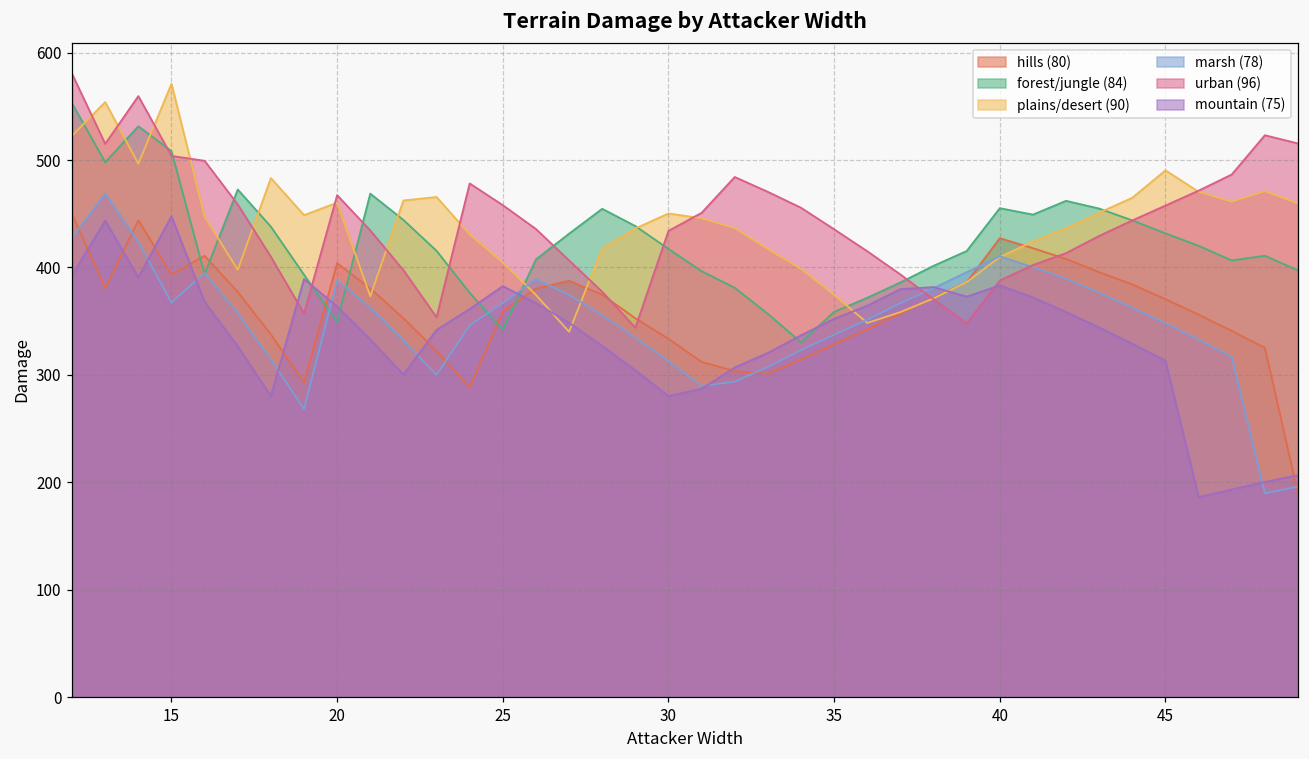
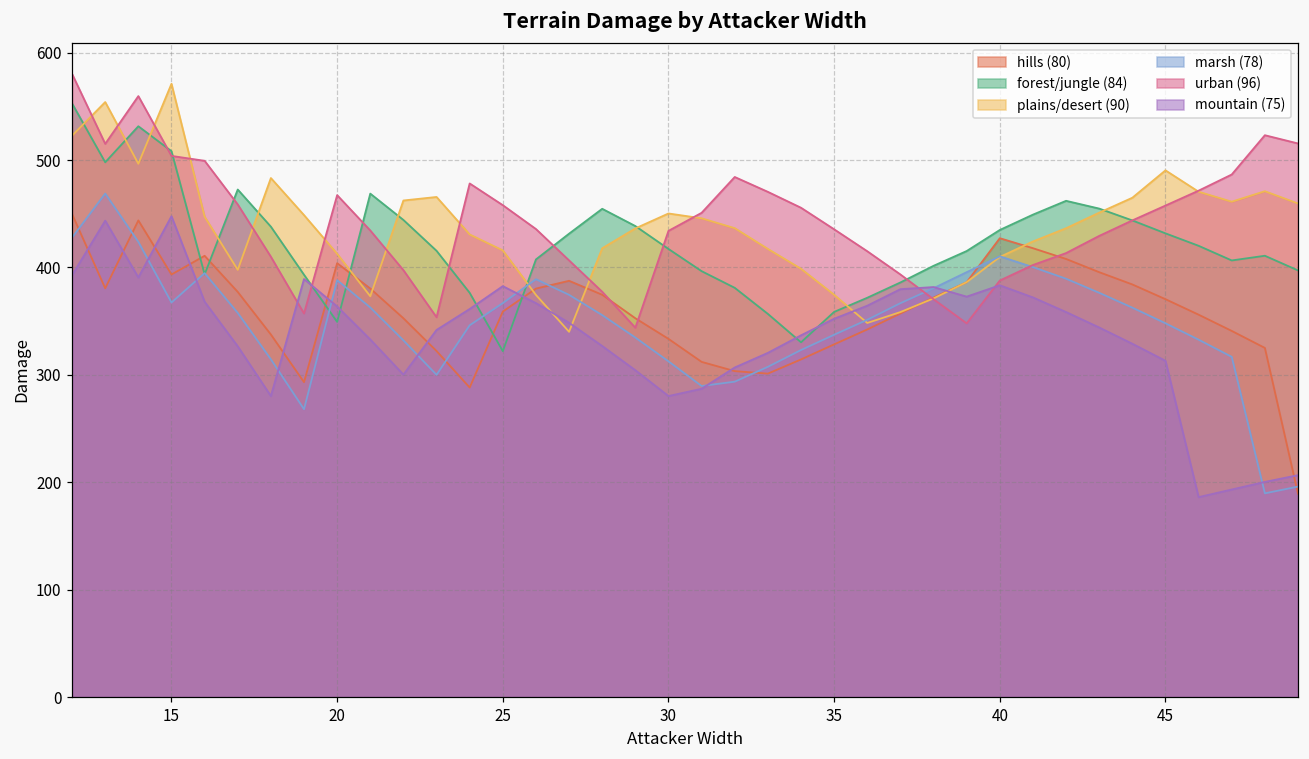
plains/desert (90), 20: 460 -> 410
forest/jungle (84), 25: 340 -> 320
plains/desert (90), 25: 400 -> 420
forest/jungle (84), 40: 460 -> 430
